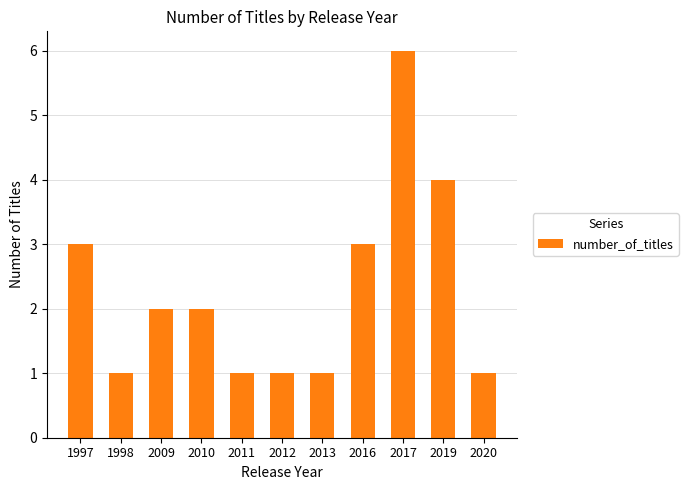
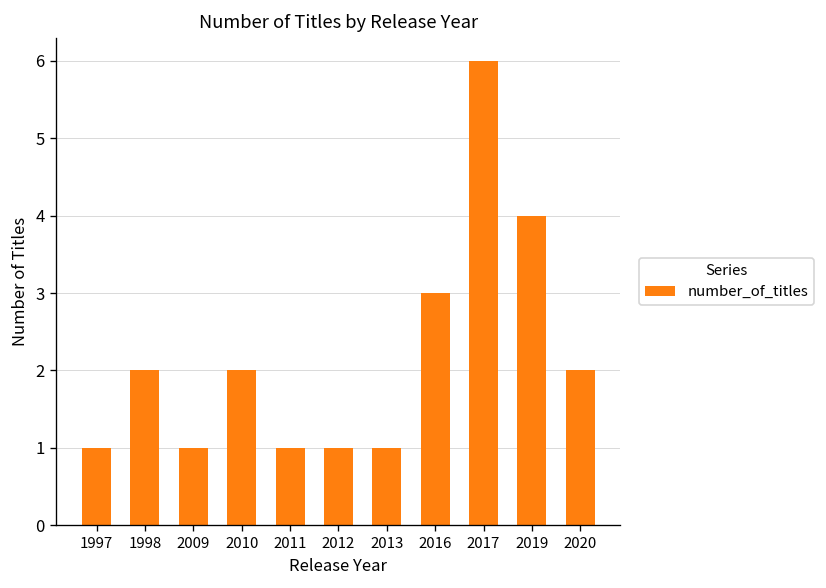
1997: 3 -> 1
1998: 1 -> 2
2009: 2 -> 1
2020: 1 -> 2
